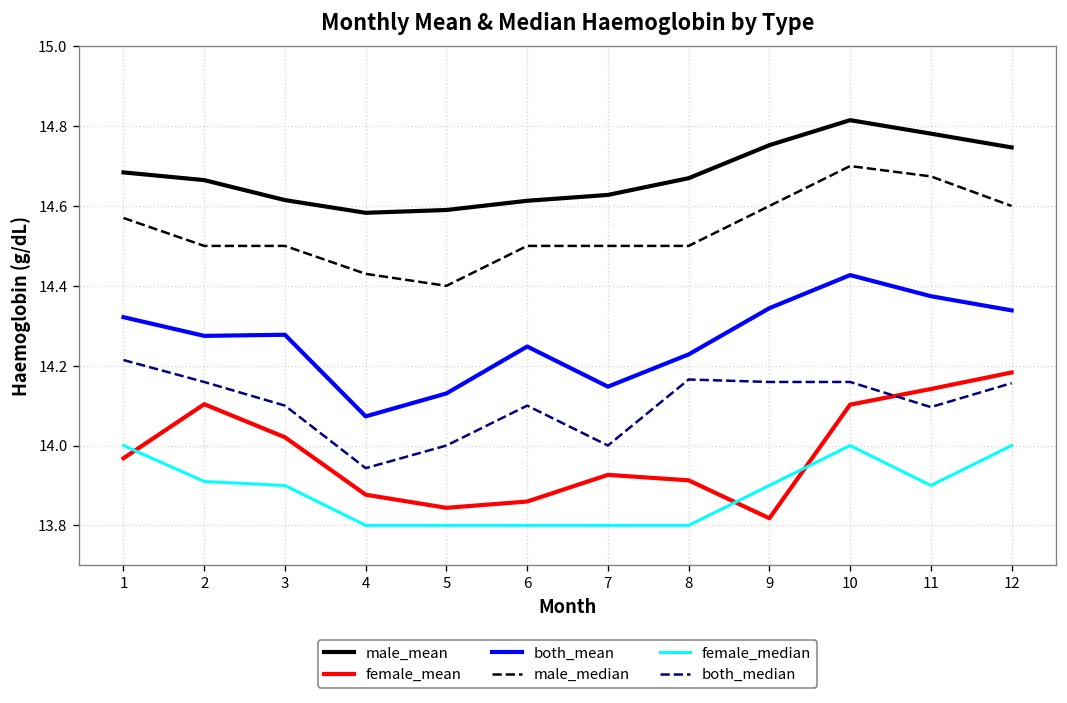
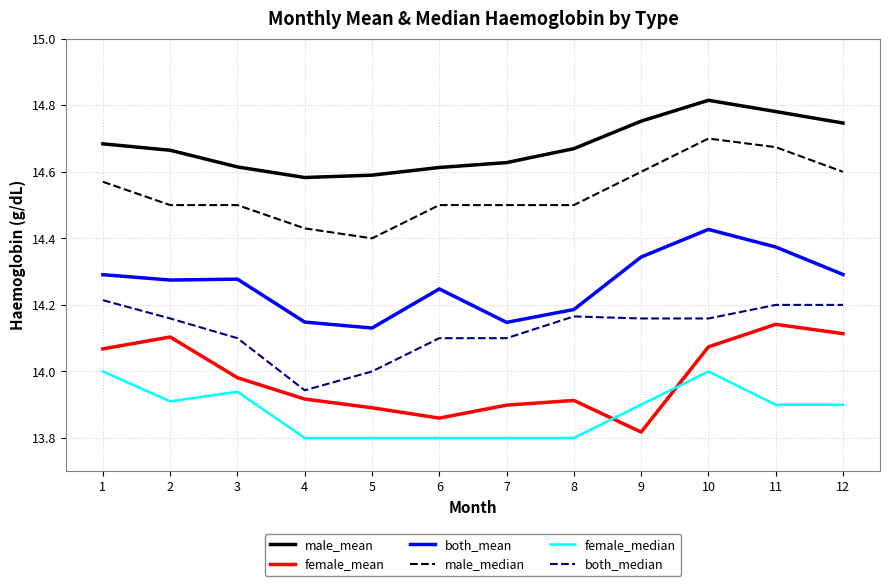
female_mean, 1: 13.97 -> 14.07
both_mean, 1: 14.32 -> 14.29
female_mean, 3: 14.02 -> 13.98
female_median, 3: 13.90 -> 13.94
female_mean, 4: 13.88 -> 13.92
both_mean, 4: 14.07 -> 14.15
female_mean, 5: 13.84 -> 13.89
female_mean, 7: 13.93 -> 13.90
both_median, 7: 14.0 -> 14.1
both_mean, 8: 14.23 -> 14.19
female_mean, 10: 14.10 -> 14.07
both_median, 11: 14.10 -> 14.20
female_mean, 12: 14.18 -> 14.11
both_mean, 12: 14.34 -> 14.29
female_median, 12: 14.0 -> 13.9
both_median, 12: 14.16 -> 14.20
